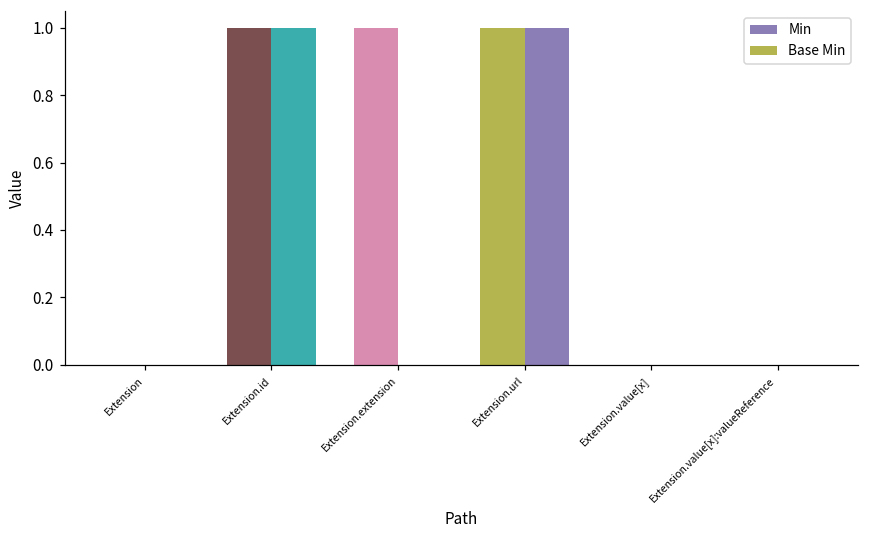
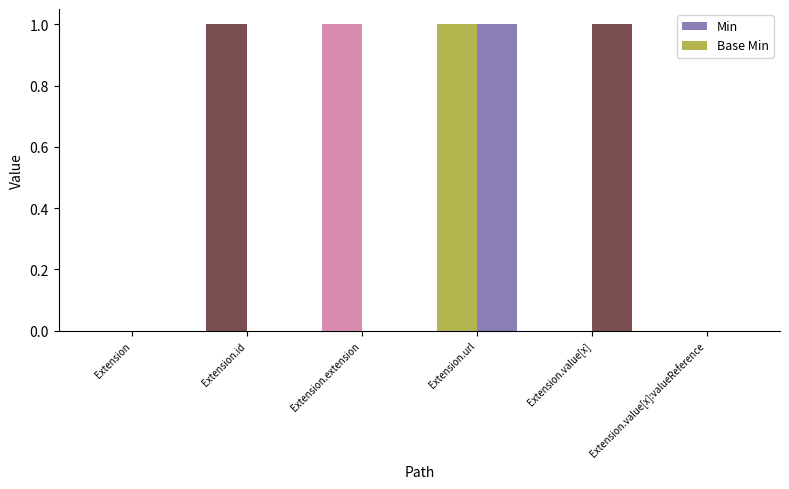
Base Min, Extension.id: 1 -> 0
Base Min, Extension.value[x]: 0 -> 1
